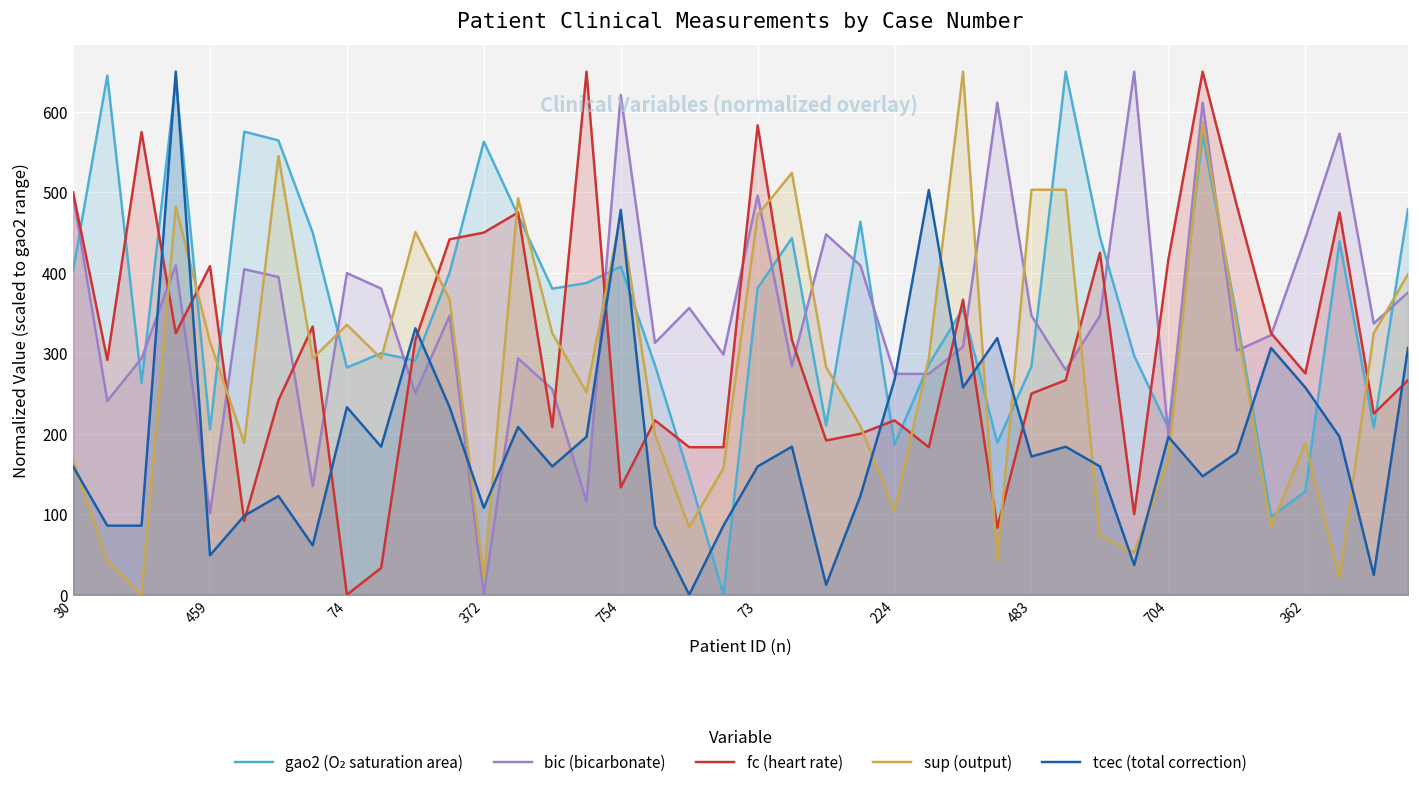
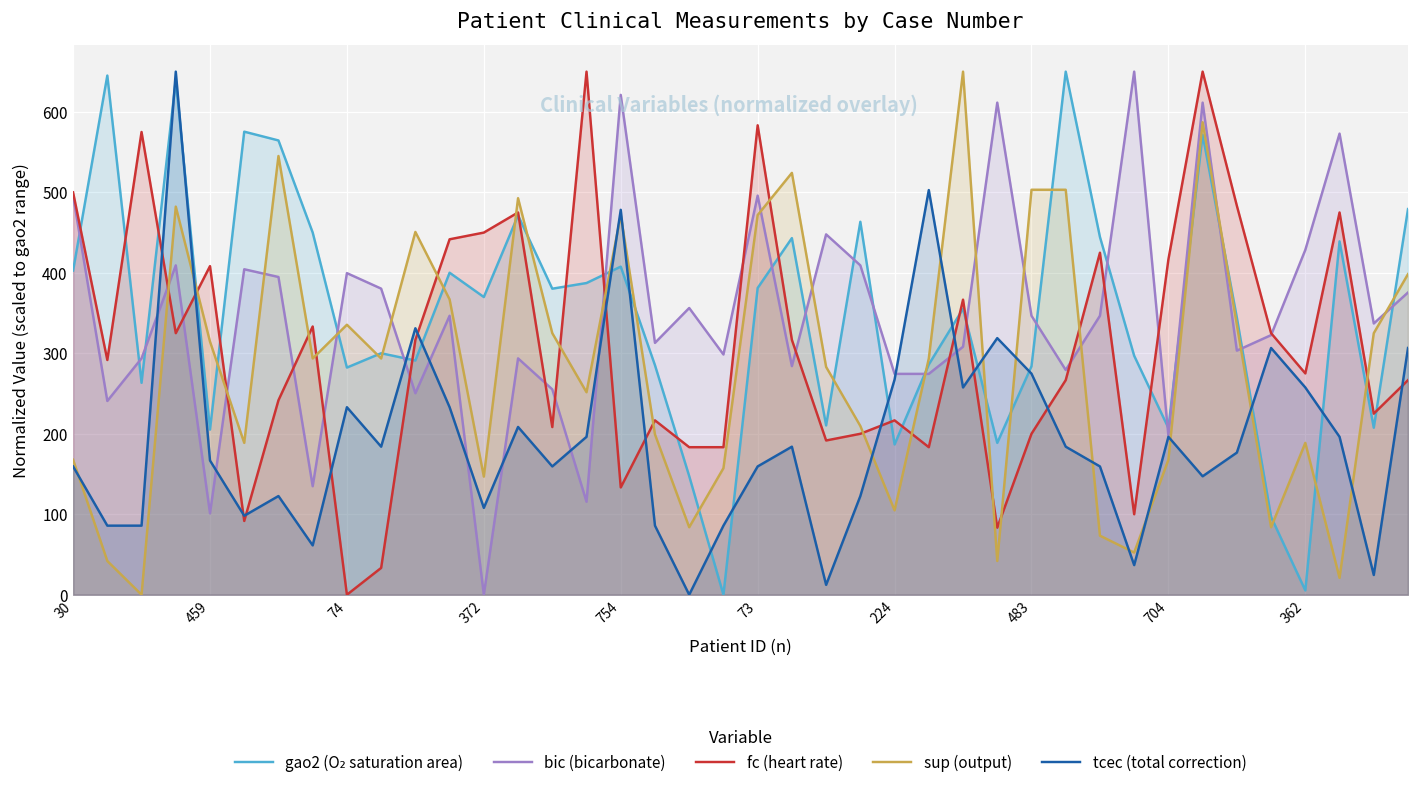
tcec (total correction), 459: 50 -> 170
gao2 (O₂ saturation area), 372: 560 -> 370
sup (output), 372: 20 -> 150
fc (heart rate), 483: 250 -> 200
tcec (total correction), 483: 170 -> 270
gao2 (O₂ saturation area), 362: 130 -> 10
bic (bicarbonate), 362: 440 -> 430
